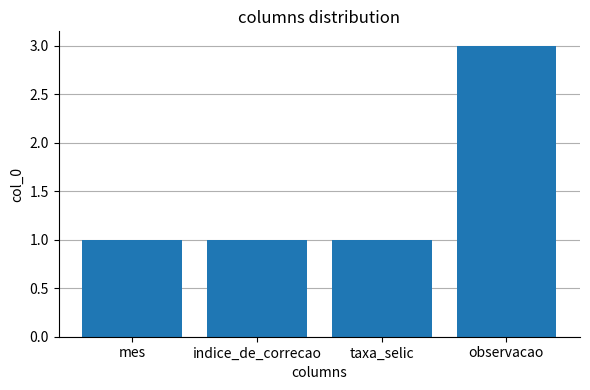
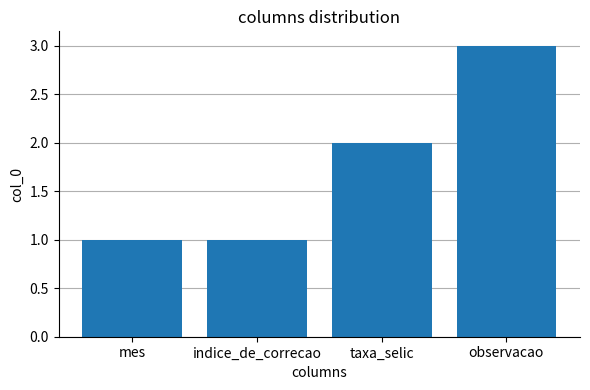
taxa_selic: 1 -> 2
